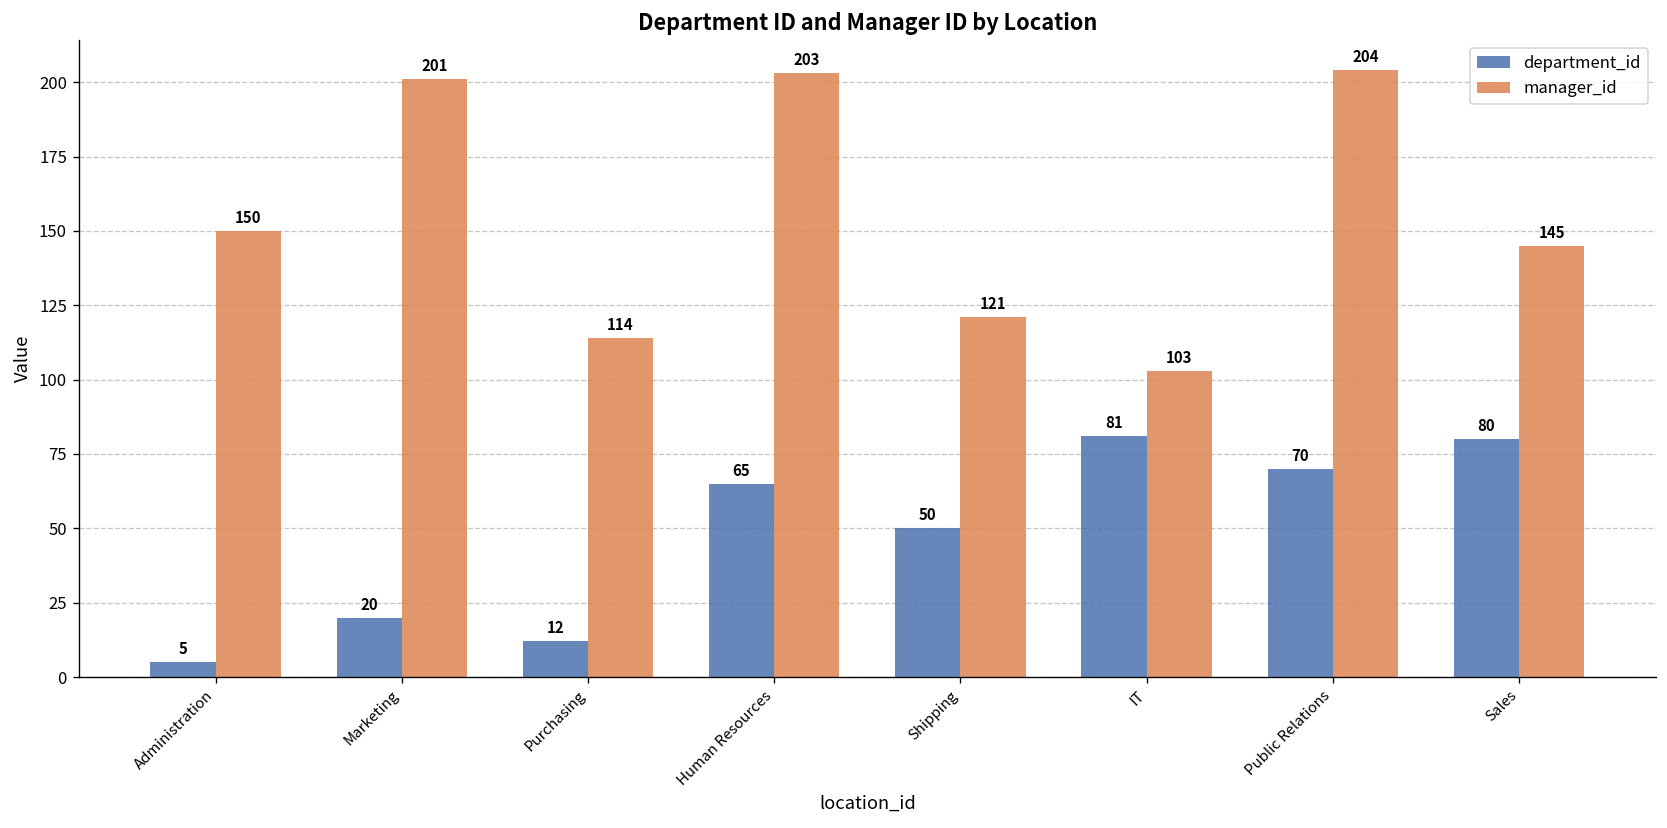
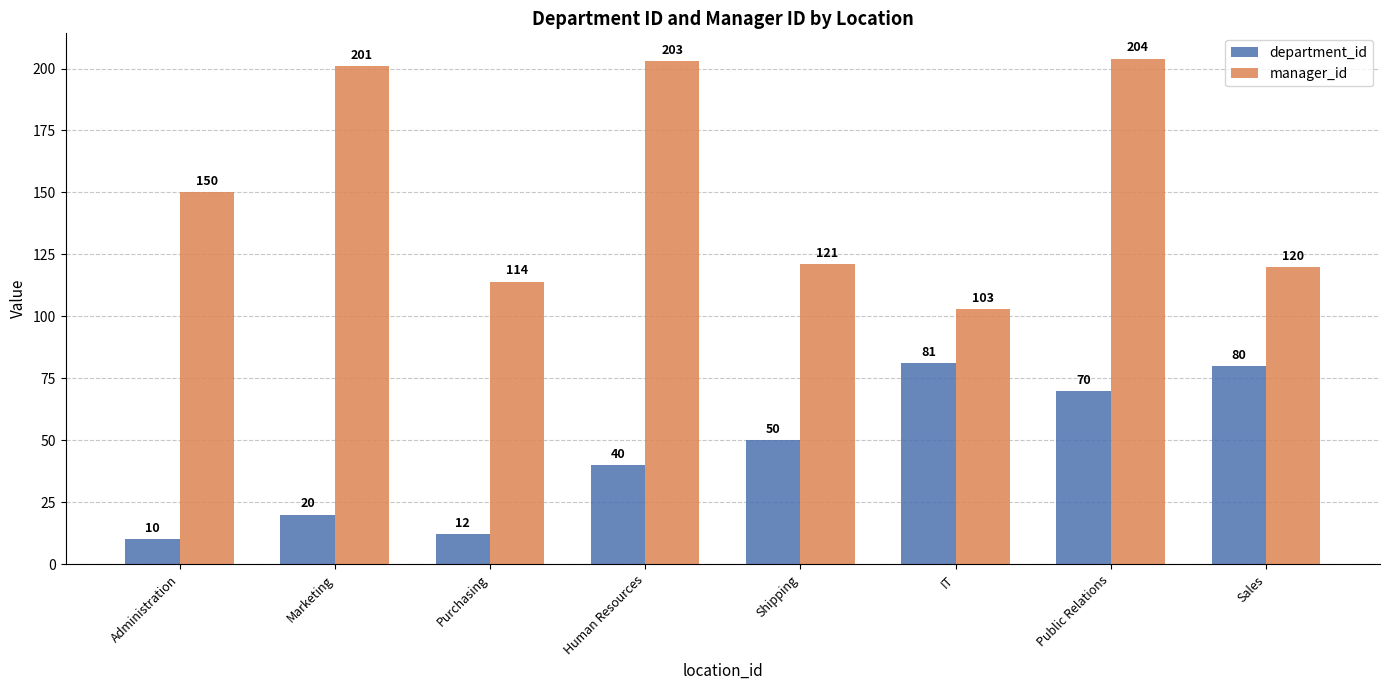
department_id, Administration: 5 -> 10
department_id, Human Resources: 65 -> 40
manager_id, Sales: 145 -> 120
